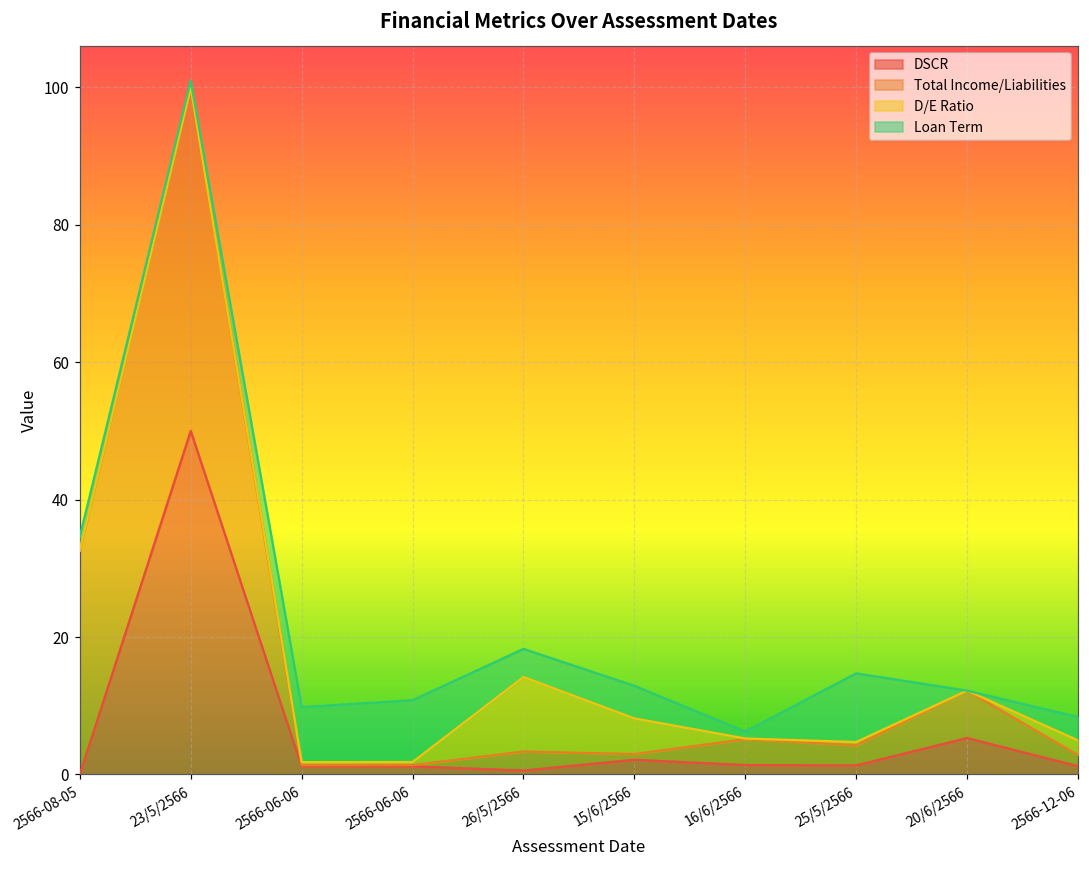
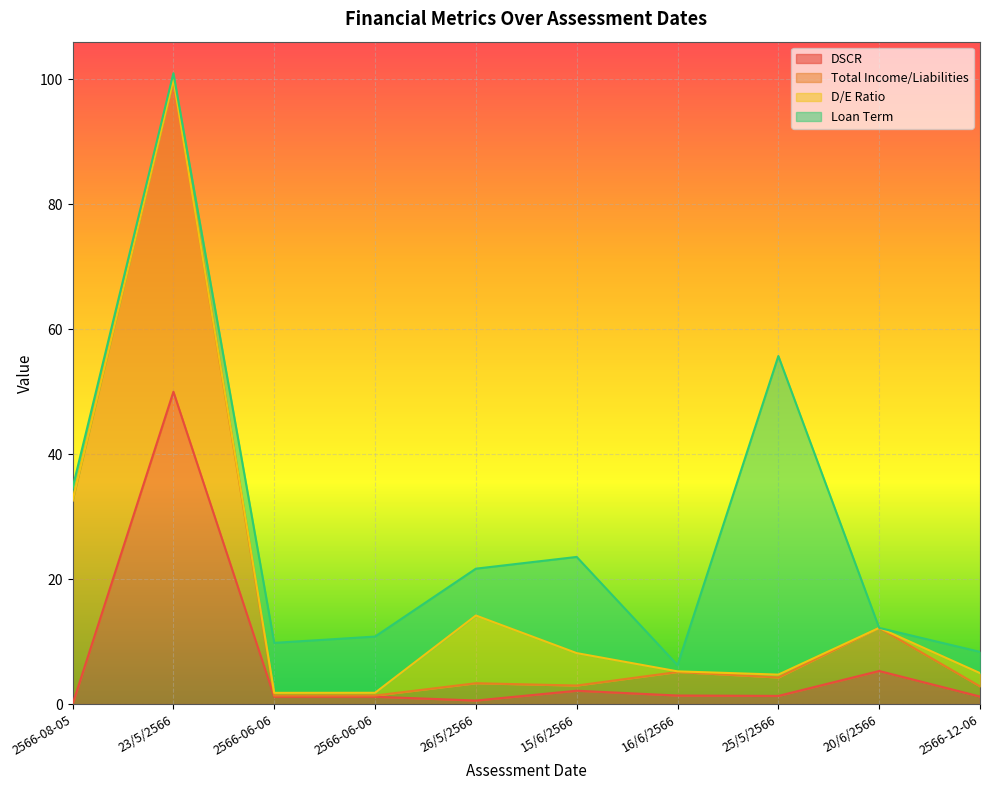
Loan Term, 26/5/2566: 4 -> 8
Loan Term, 15/6/2566: 5 -> 15
Loan Term, 25/5/2566: 10 -> 51
